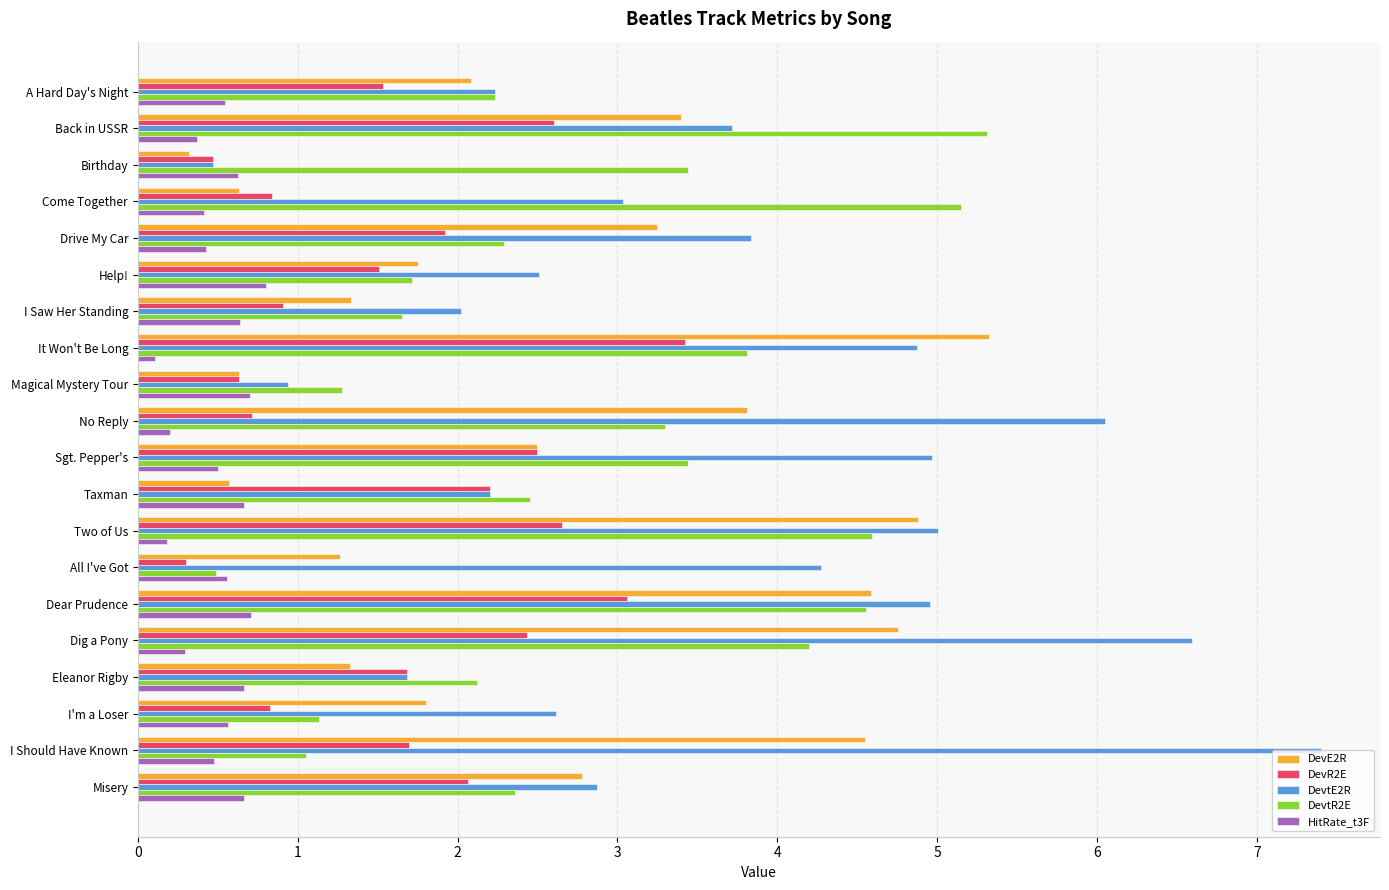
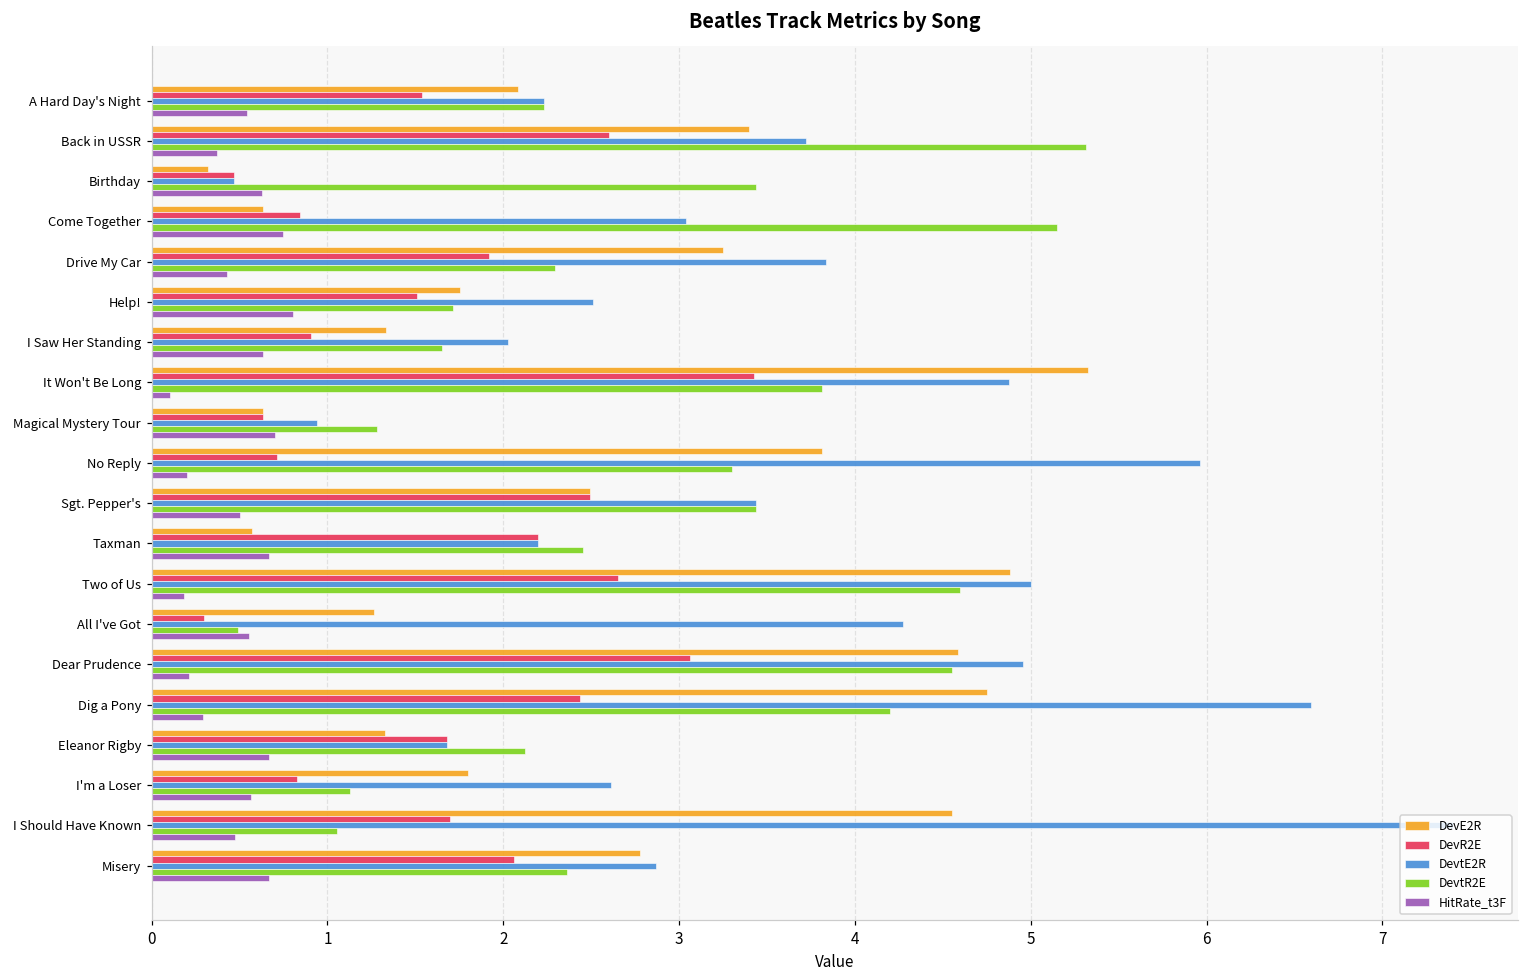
HitRate_t3F, Come Together: 0.41 -> 0.75
DevtE2R, No Reply: 6.05 -> 5.96
DevtE2R, Sgt. Pepper's: 4.97 -> 3.44
HitRate_t3F, Dear Prudence: 0.71 -> 0.21
